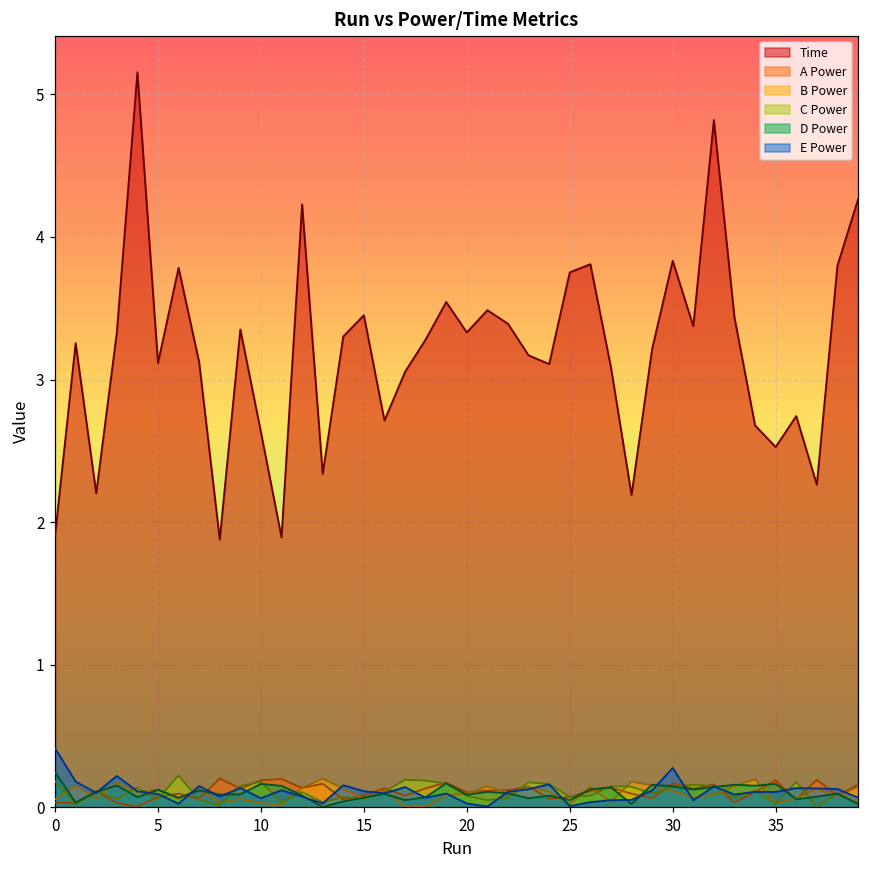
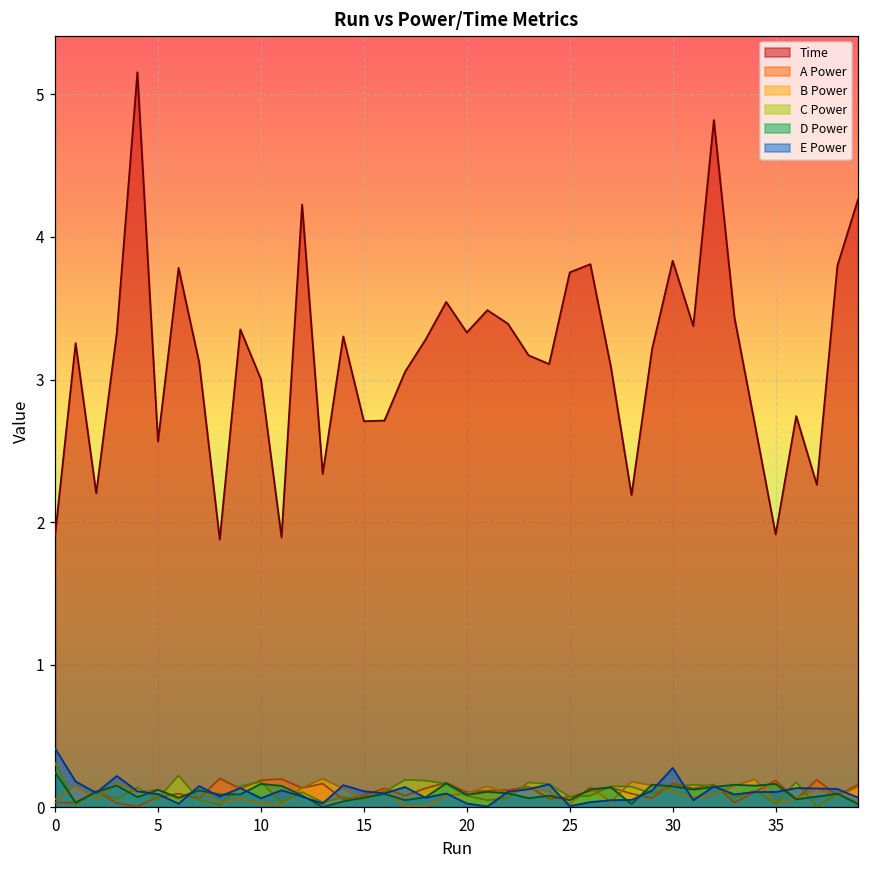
C Power, 0: 0.18 -> 0.31
Time, 5: 3.12 -> 2.56
Time, 10: 2.63 -> 3.00
Time, 15: 3.45 -> 2.71
Time, 35: 2.53 -> 1.91
